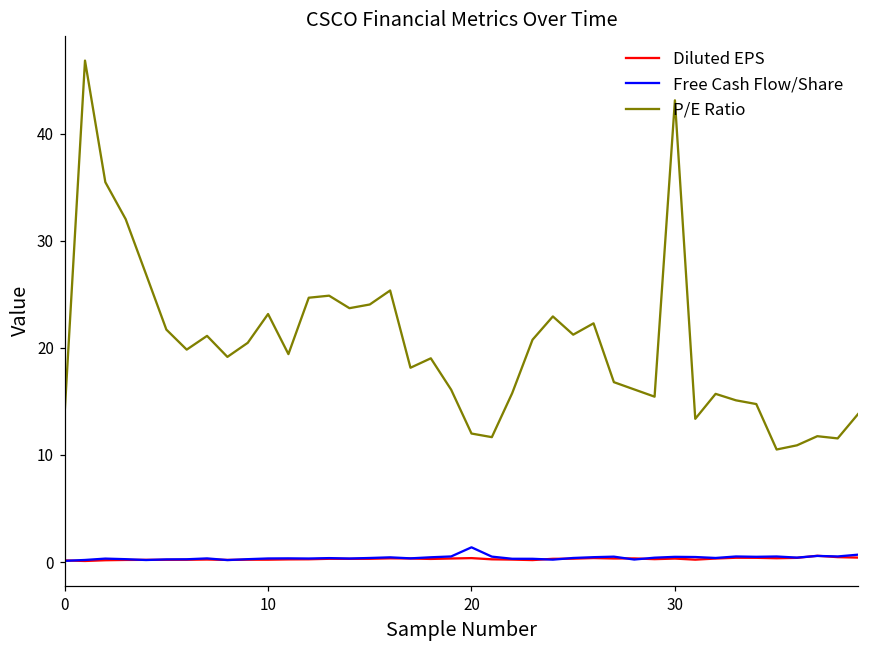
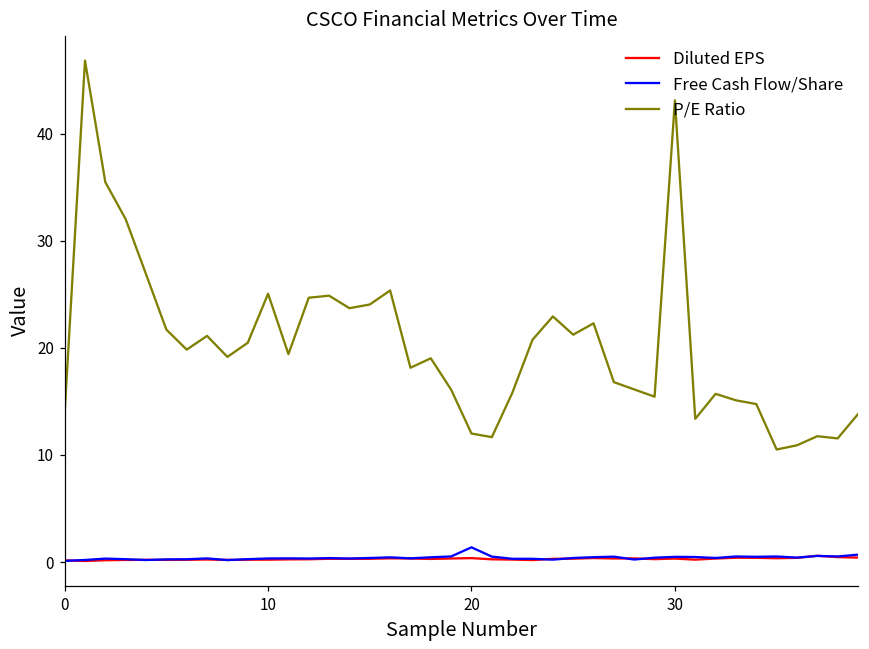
P/E Ratio, 10: 23 -> 25
